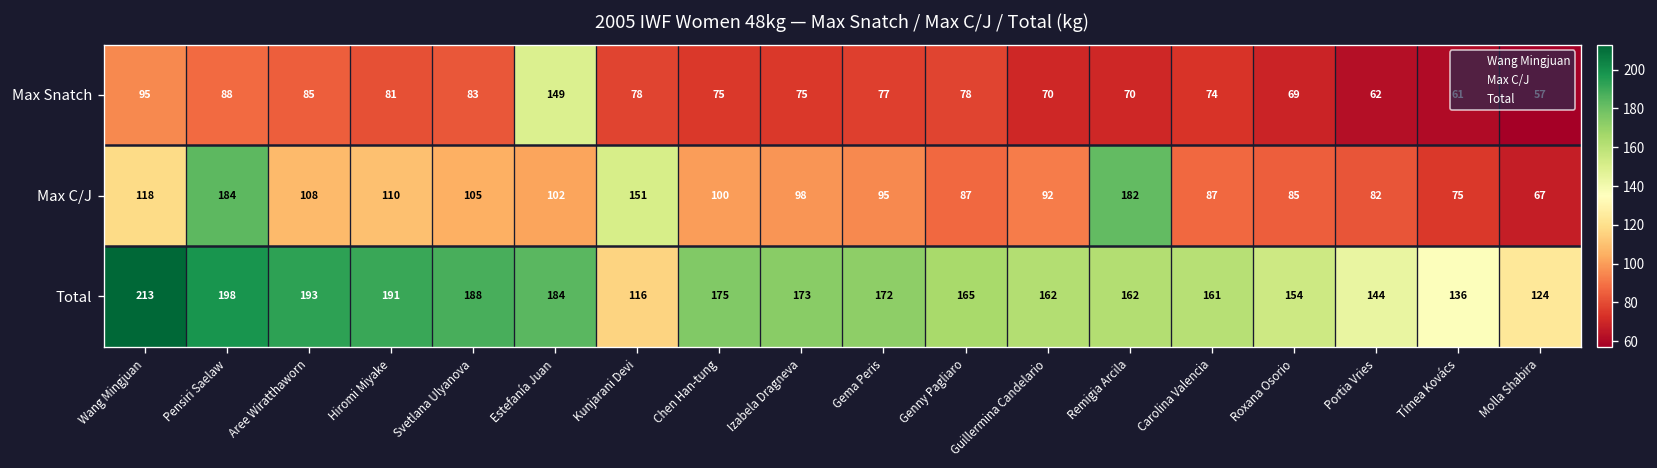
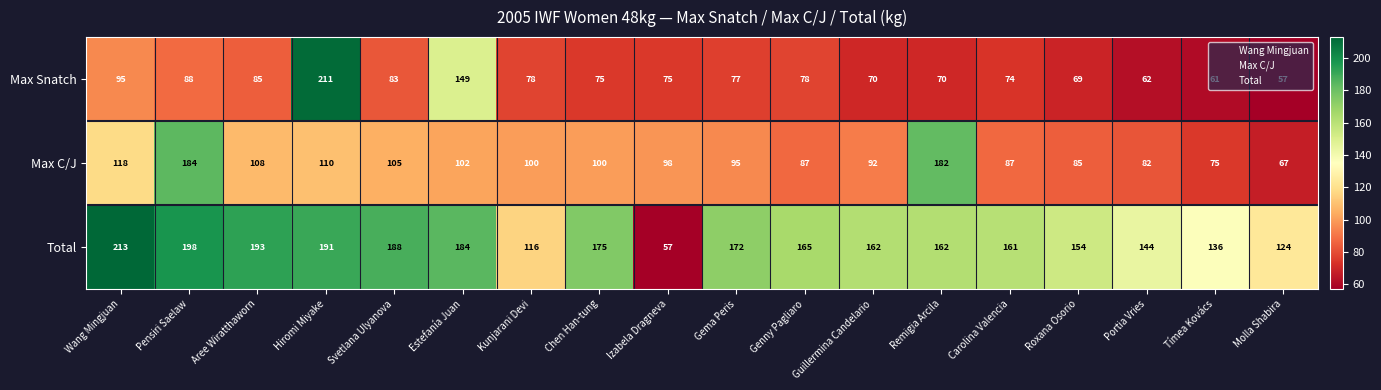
Max Snatch, Hiromi Miyake: 81 -> 211
Max C/J, Kunjarani Devi: 151 -> 100
Total, Izabela Dragneva: 173 -> 57
